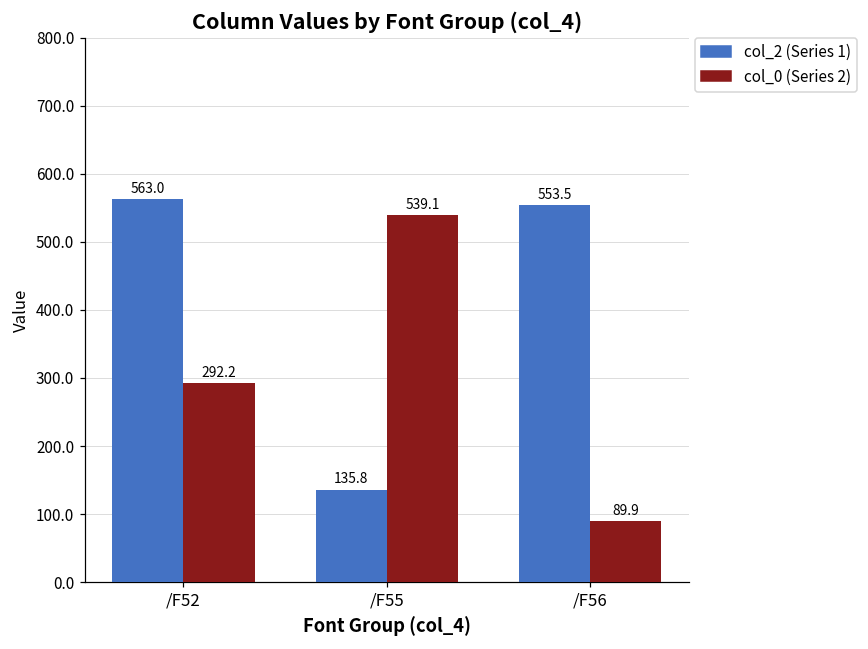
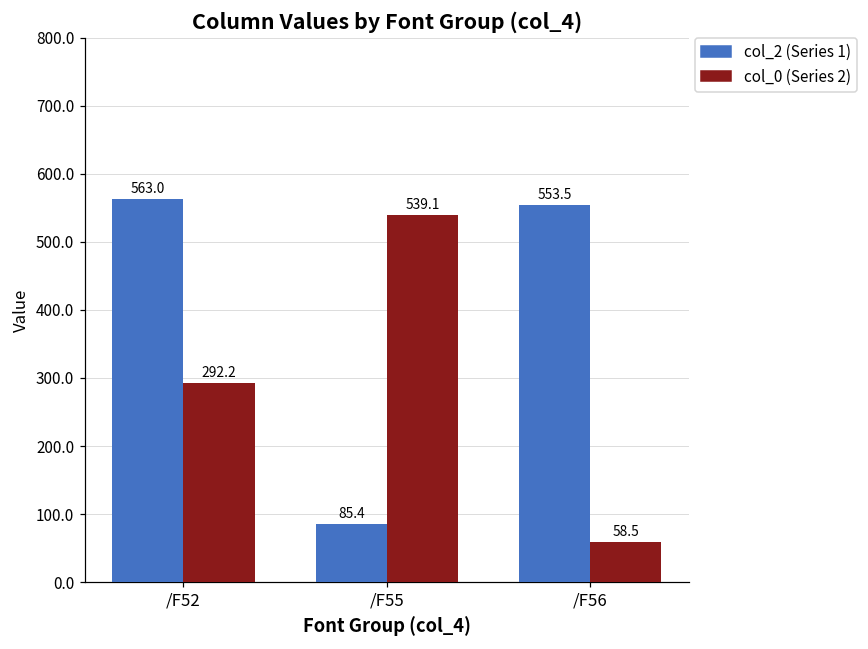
col_2 (Series 1), /F55: 135.8 -> 85.4
col_0 (Series 2), /F56: 89.9 -> 58.5
